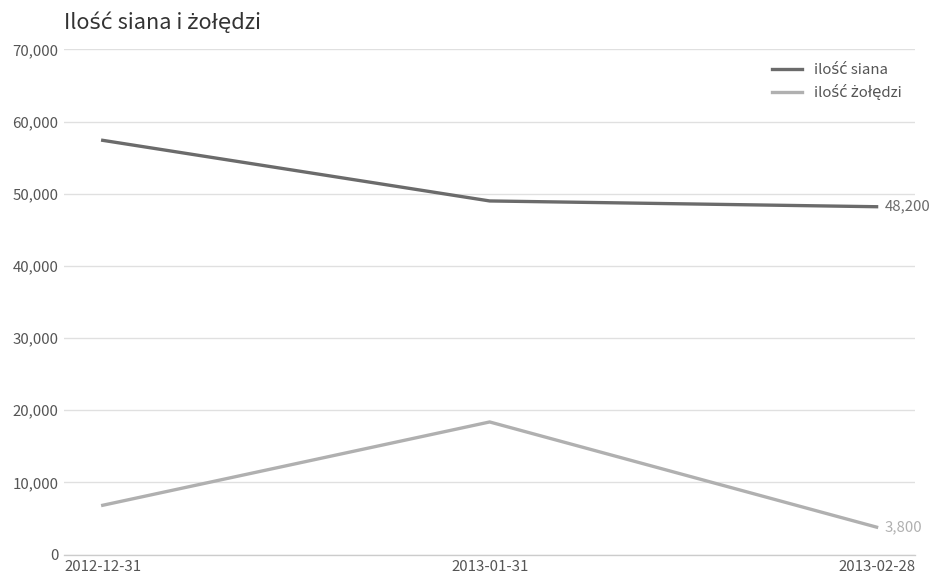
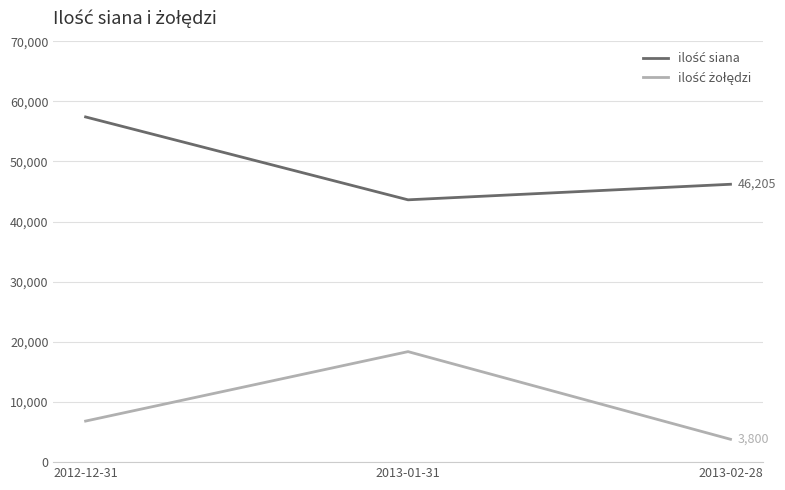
ilość siana, 2013-01-31: 49,000 -> 44,000
ilość siana, 2013-02-28: 48,200 -> 46,205
